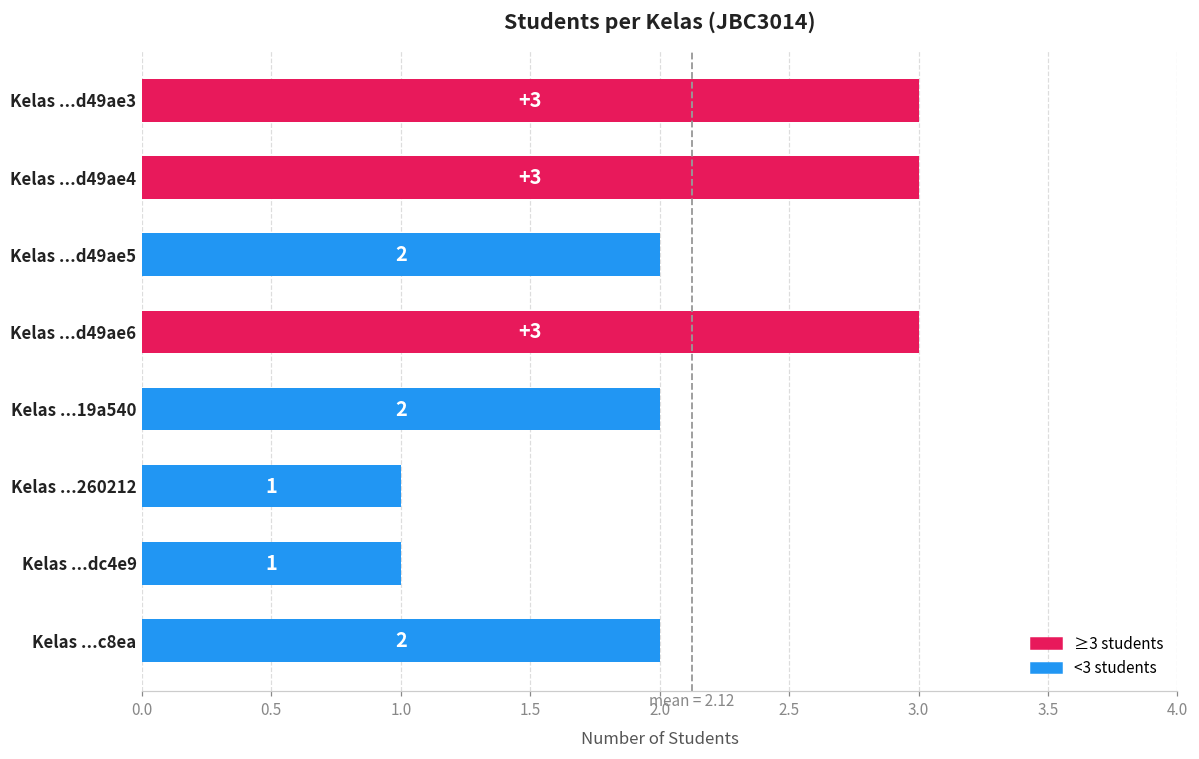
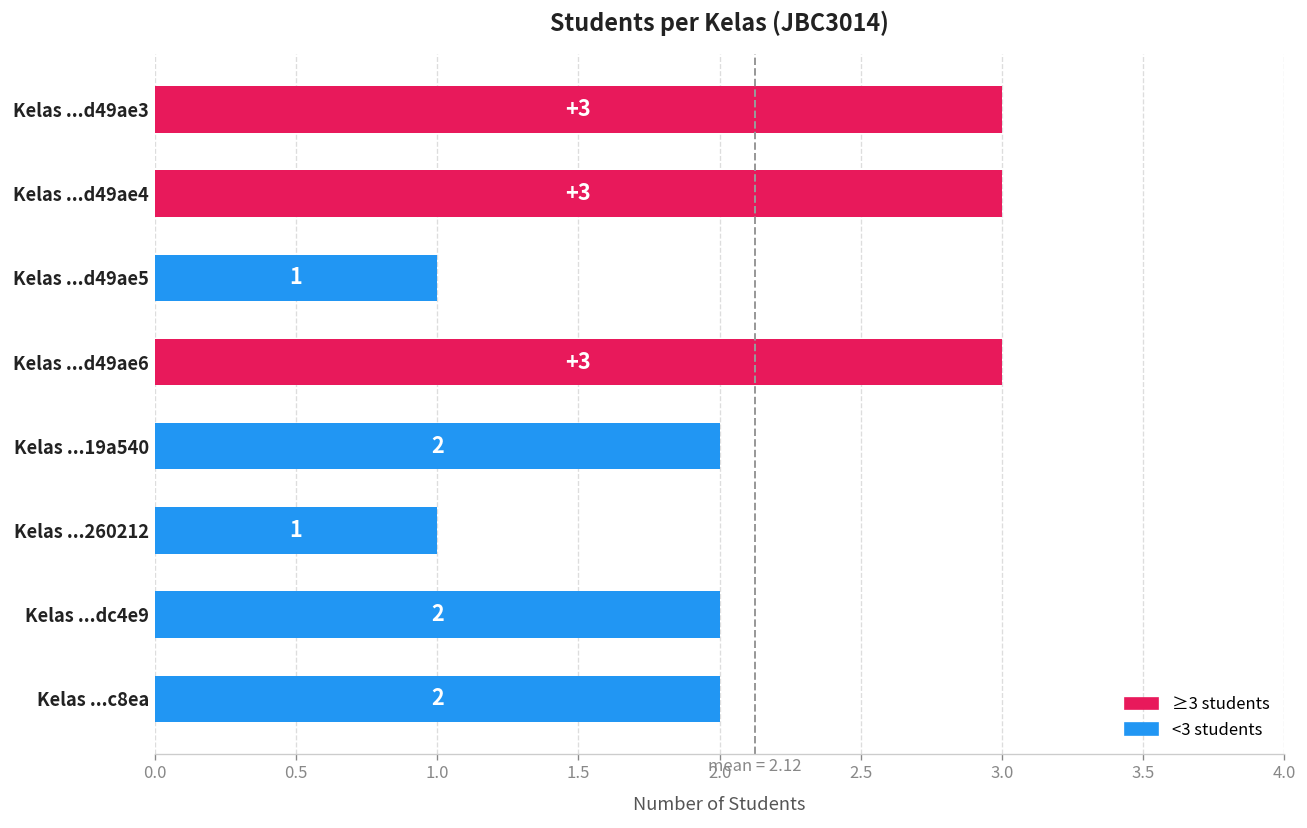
Kelas ...d49ae5: 2 -> 1
Kelas ...dc4e9: 1 -> 2
